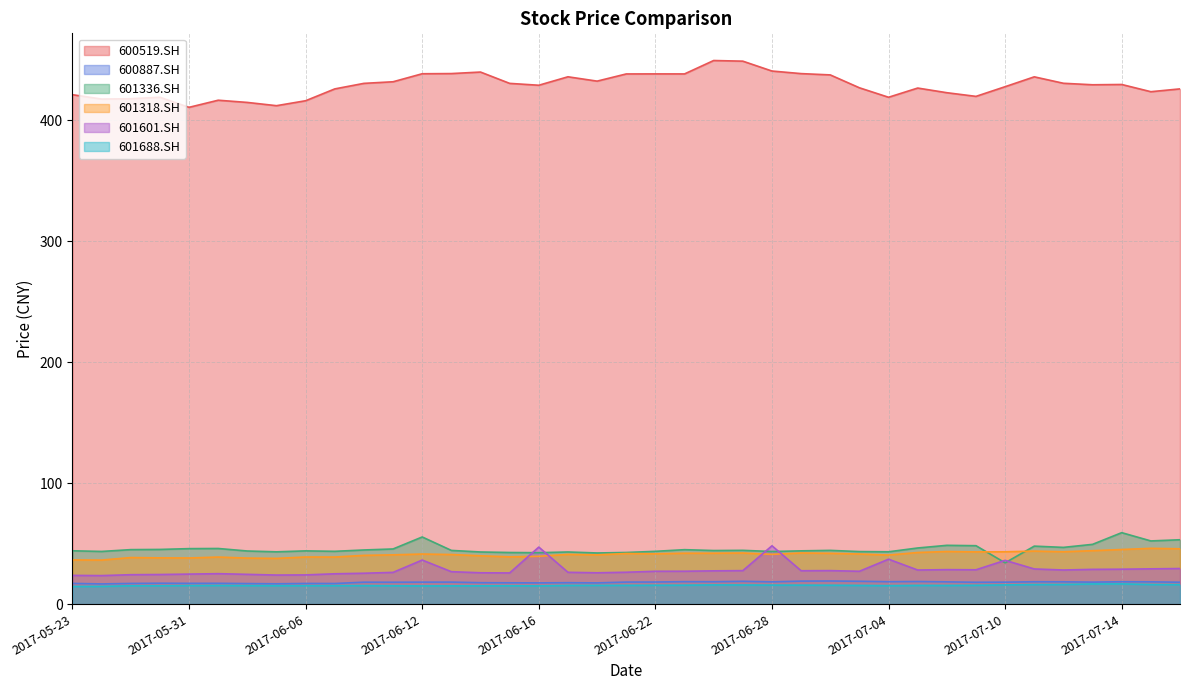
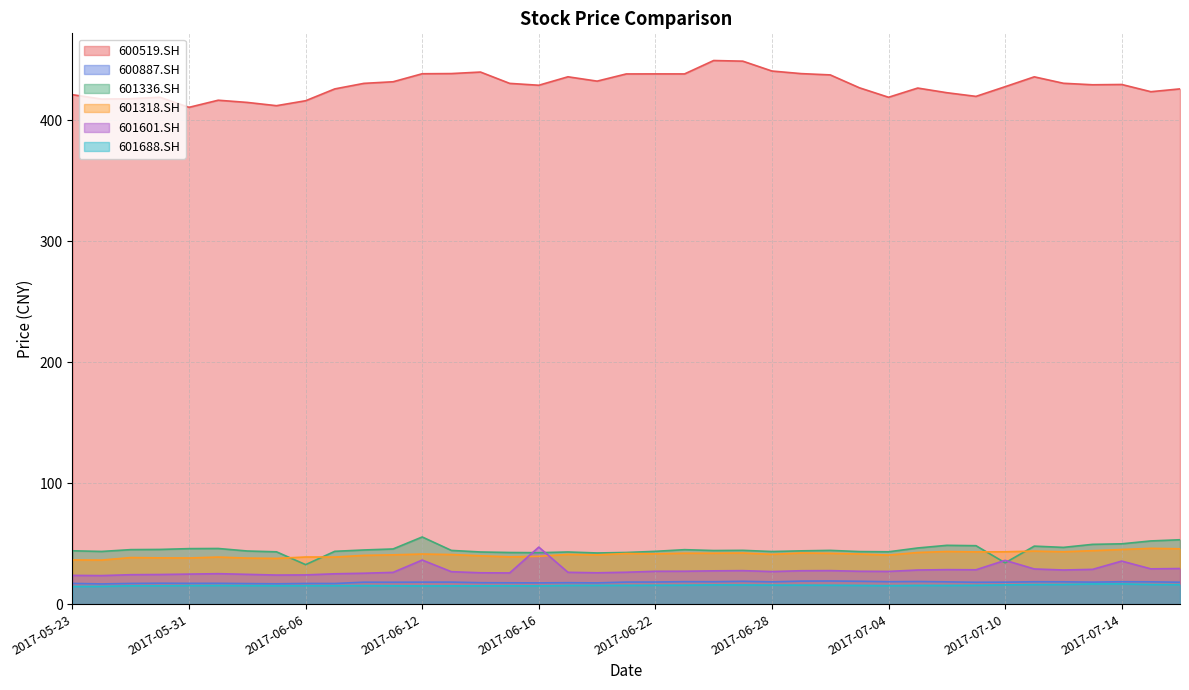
601336.SH, 2017-06-06: 44 -> 33
601601.SH, 2017-06-28: 48 -> 27
601601.SH, 2017-07-04: 37 -> 27
601336.SH, 2017-07-14: 59 -> 50
601601.SH, 2017-07-14: 29 -> 36
